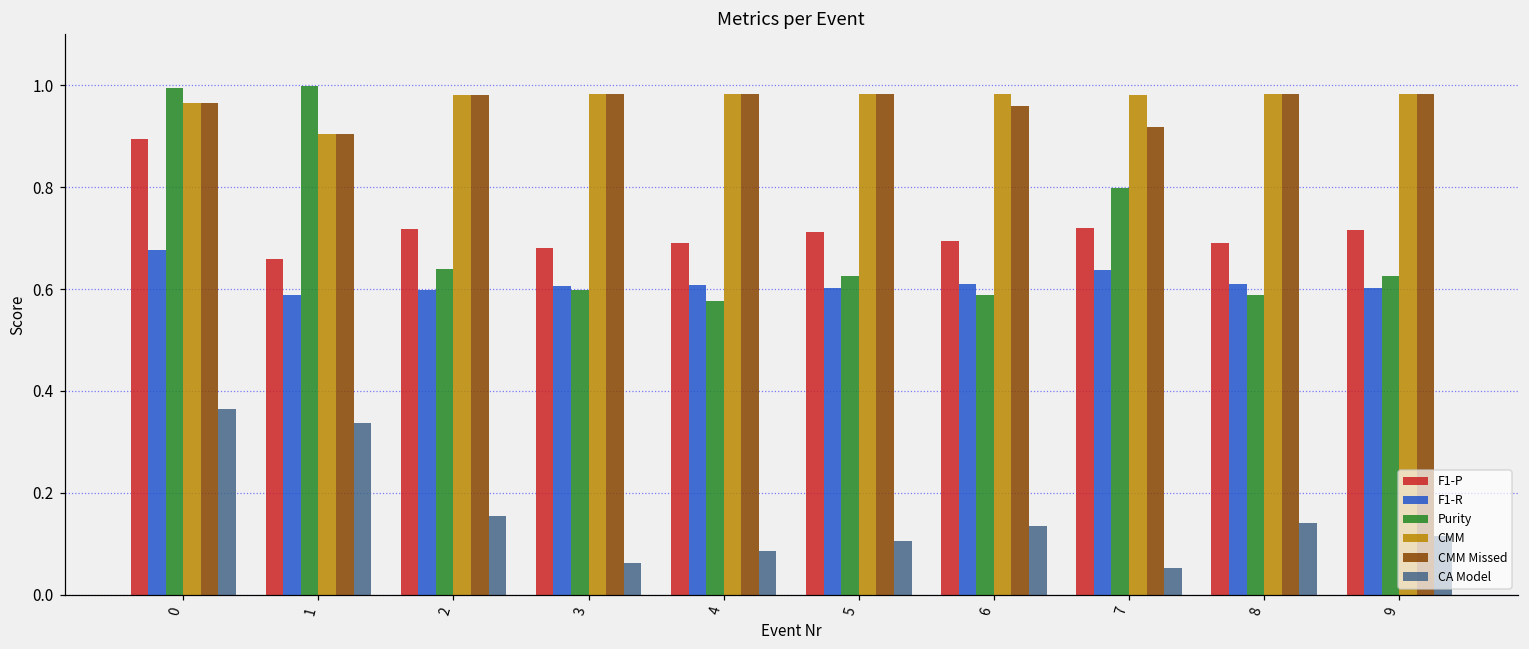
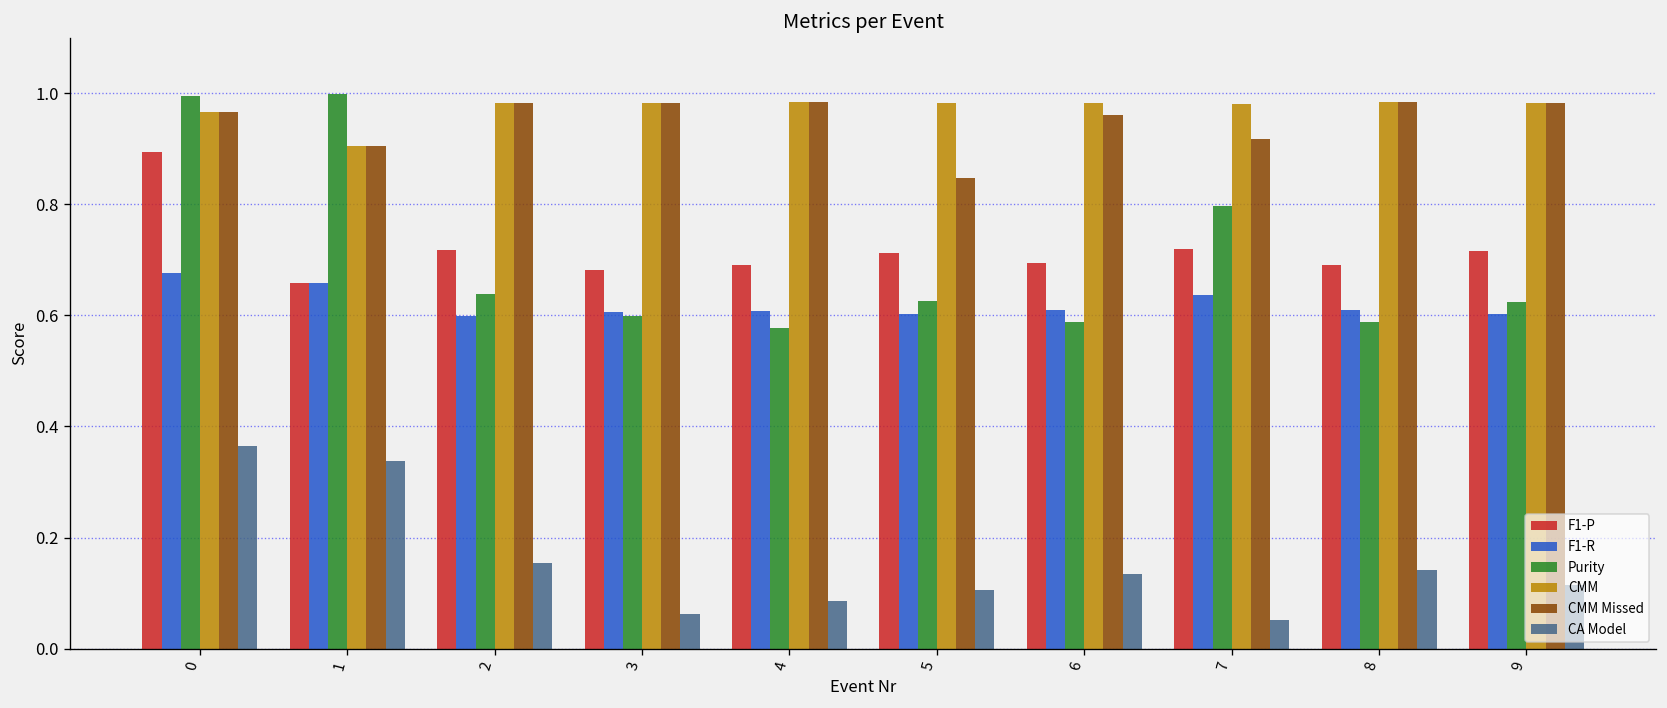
F1-R, 1: 0.59 -> 0.66
CMM Missed, 5: 0.98 -> 0.85
